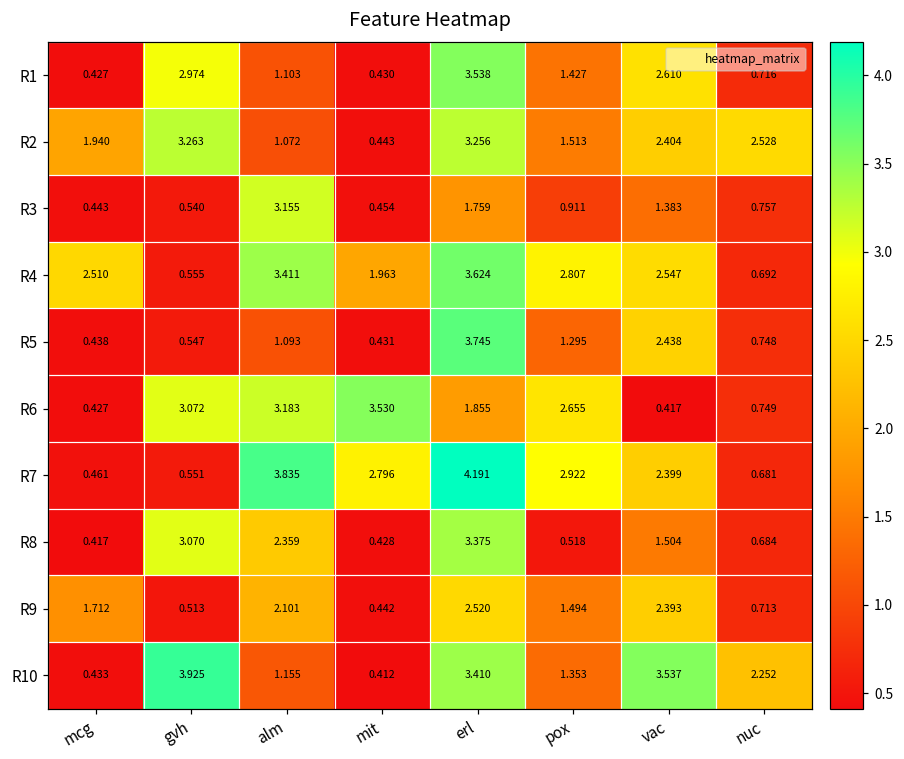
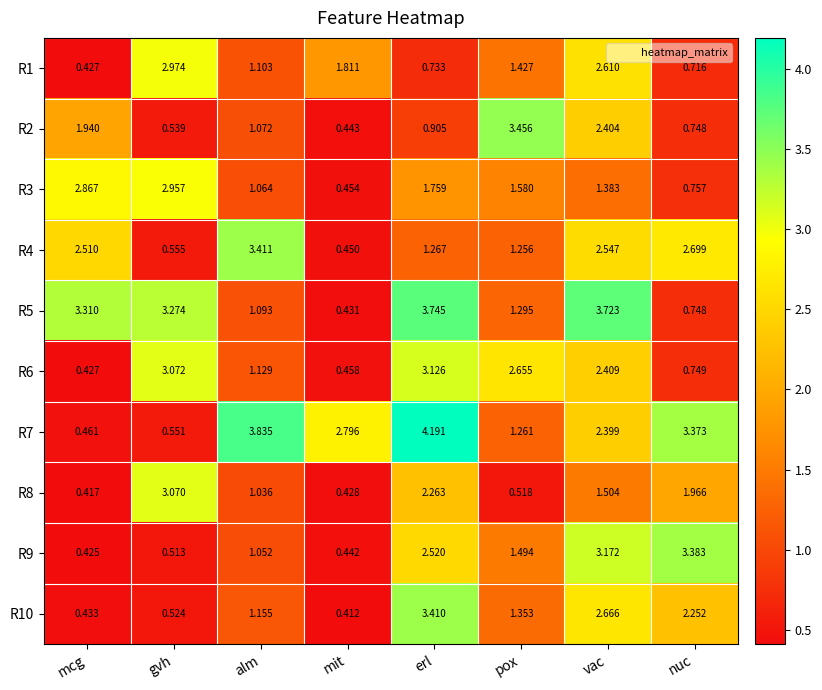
R1, mit: 0.430 -> 1.811
R1, erl: 3.538 -> 0.733
R2, gvh: 3.263 -> 0.539
R2, erl: 3.256 -> 0.905
R2, pox: 1.513 -> 3.456
R2, nuc: 2.528 -> 0.748
R3, mcg: 0.443 -> 2.867
R3, gvh: 0.540 -> 2.957
R3, alm: 3.155 -> 1.064
R3, pox: 0.911 -> 1.580
R4, mit: 1.963 -> 0.450
R4, erl: 3.624 -> 1.267
R4, pox: 2.807 -> 1.256
R4, nuc: 0.692 -> 2.699
R5, mcg: 0.438 -> 3.310
R5, gvh: 0.547 -> 3.274
R5, vac: 2.438 -> 3.723
R6, alm: 3.183 -> 1.129
R6, mit: 3.530 -> 0.458
R6, erl: 1.855 -> 3.126
R6, vac: 0.417 -> 2.409
R7, pox: 2.922 -> 1.261
R7, nuc: 0.681 -> 3.373
R8, alm: 2.359 -> 1.036
R8, erl: 3.375 -> 2.263
R8, nuc: 0.684 -> 1.966
R9, mcg: 1.712 -> 0.425
R9, alm: 2.101 -> 1.052
R9, vac: 2.393 -> 3.172
R9, nuc: 0.713 -> 3.383
R10, gvh: 3.925 -> 0.524
R10, vac: 3.537 -> 2.666
